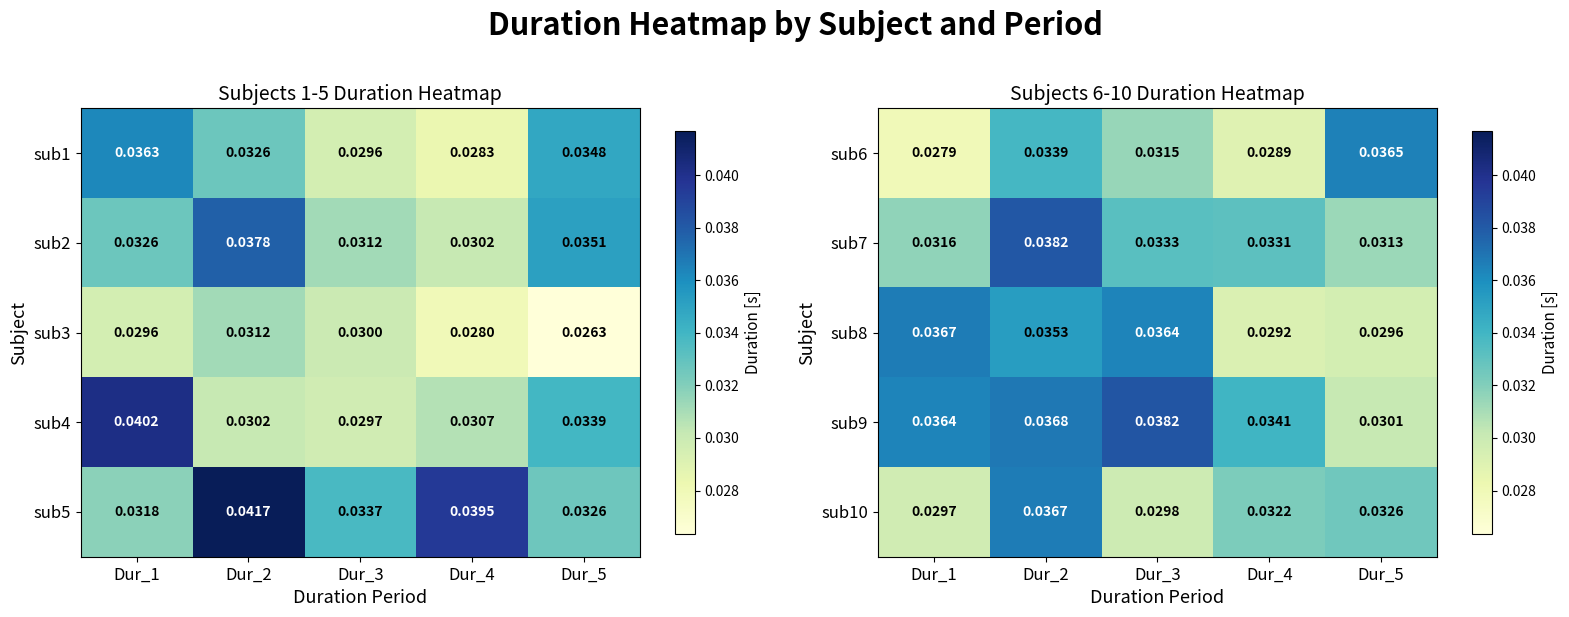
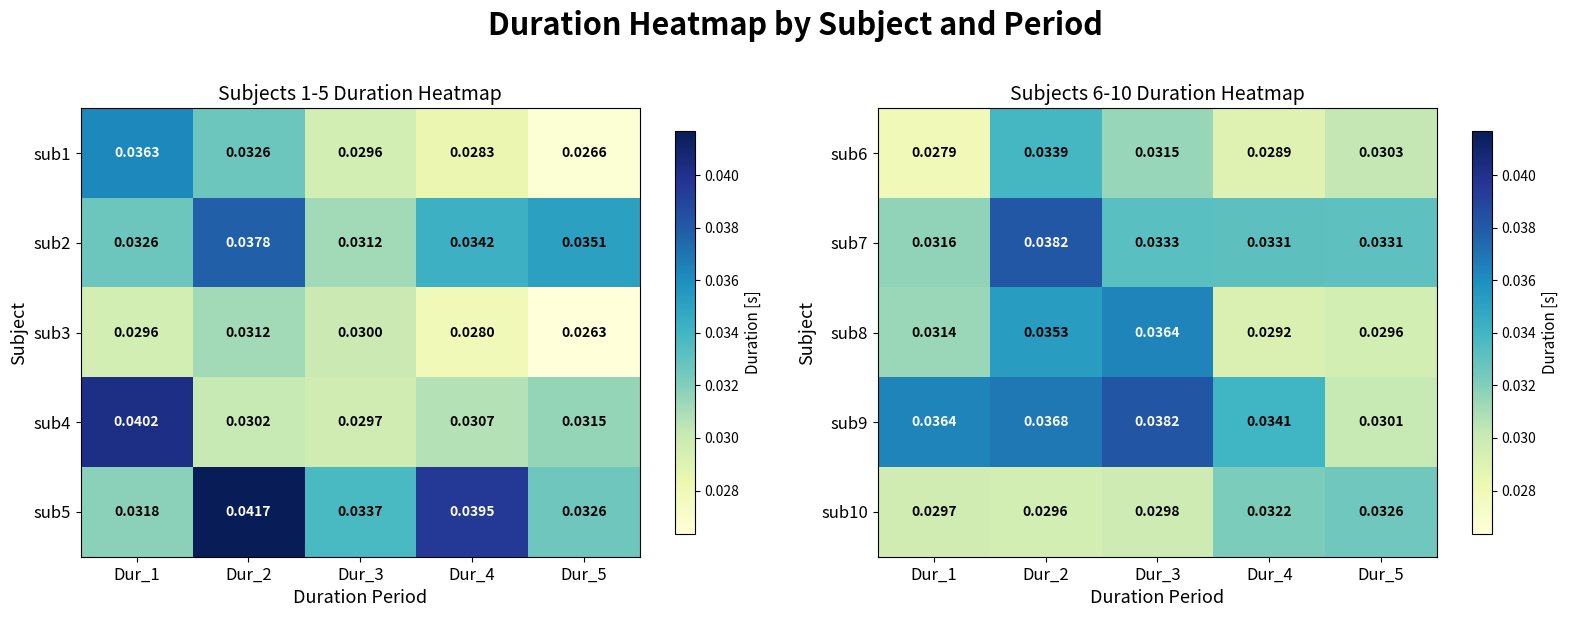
Subjects 1-5 Duration Heatmap, sub1, Dur_5: 0.0348 -> 0.0266
Subjects 1-5 Duration Heatmap, sub2, Dur_4: 0.0302 -> 0.0342
Subjects 1-5 Duration Heatmap, sub4, Dur_5: 0.0339 -> 0.0315
Subjects 6-10 Duration Heatmap, sub6, Dur_5: 0.0365 -> 0.0303
Subjects 6-10 Duration Heatmap, sub7, Dur_5: 0.0313 -> 0.0331
Subjects 6-10 Duration Heatmap, sub8, Dur_1: 0.0367 -> 0.0314
Subjects 6-10 Duration Heatmap, sub10, Dur_2: 0.0367 -> 0.0296
